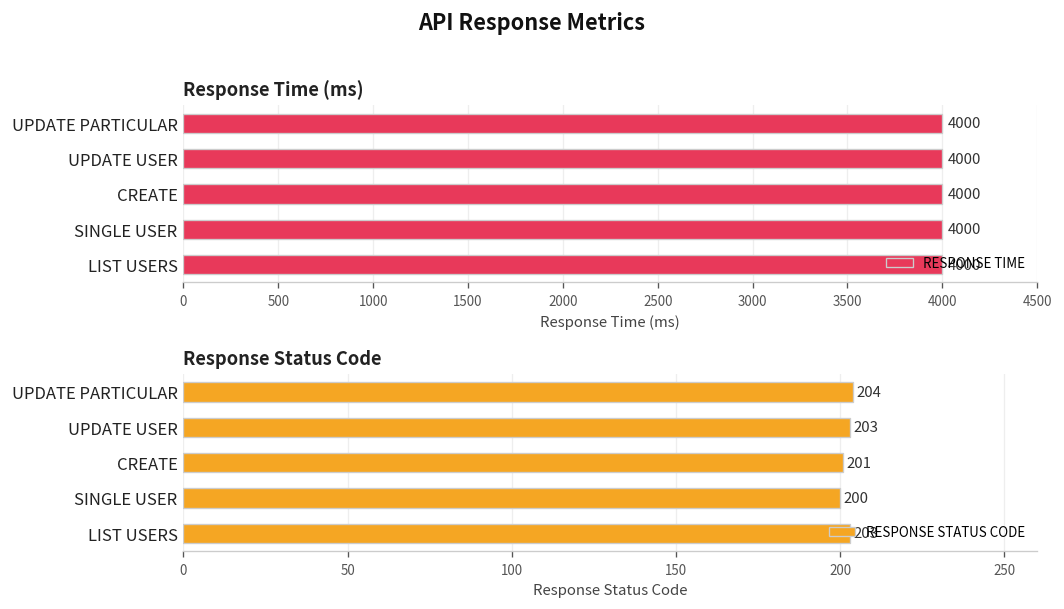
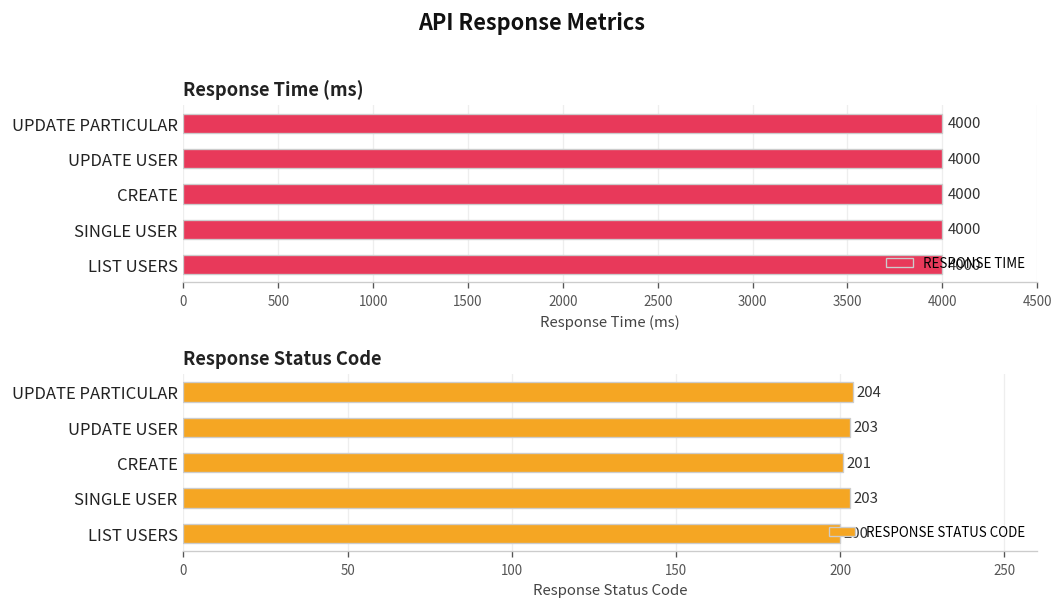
Response Status Code, SINGLE USER: 200 -> 203
Response Status Code, LIST USERS: 203 -> 200
